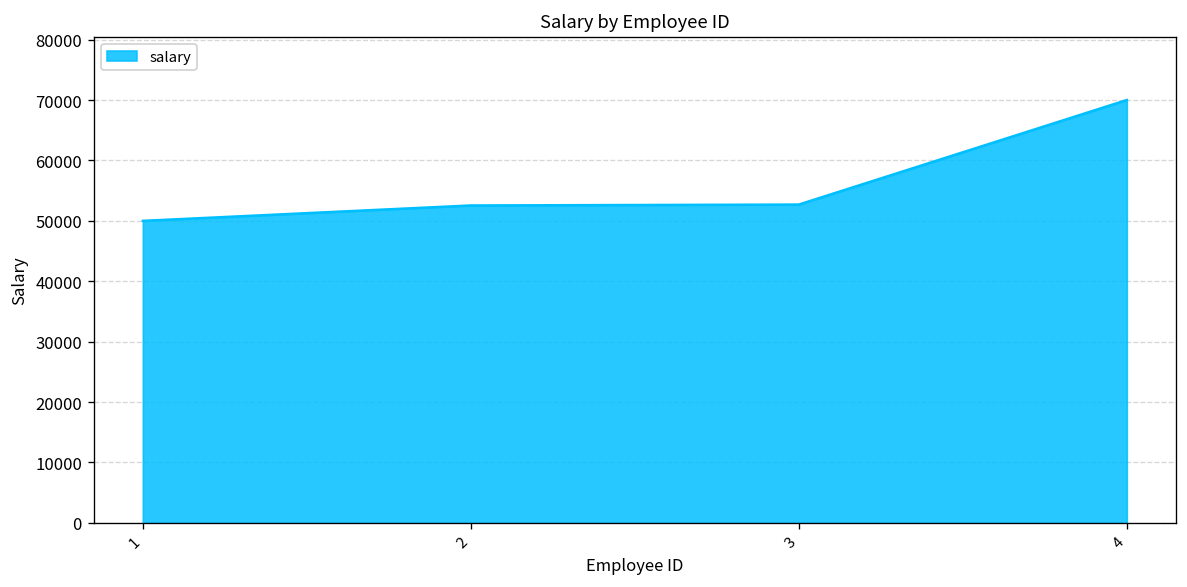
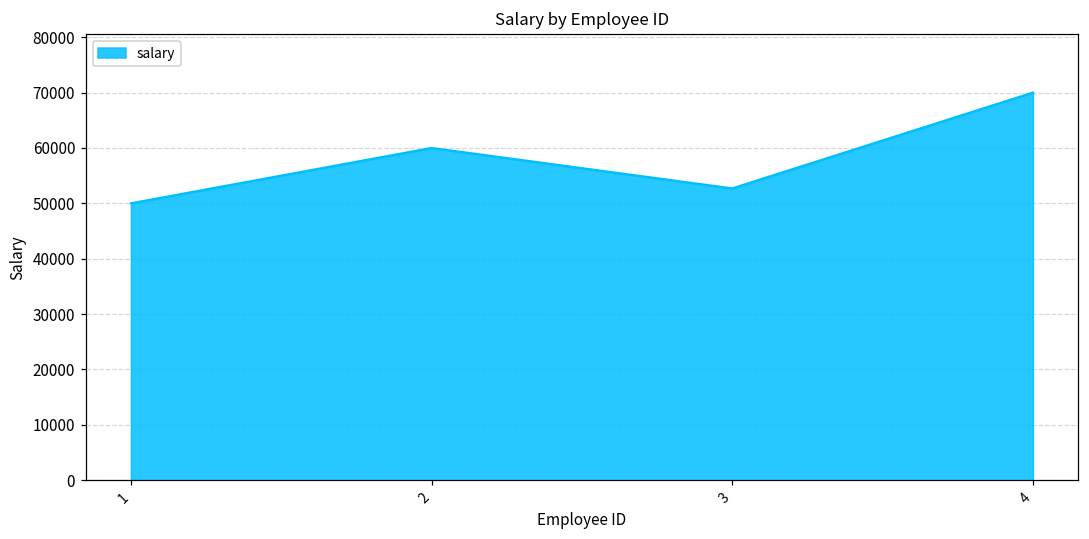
2: 53000 -> 60000
